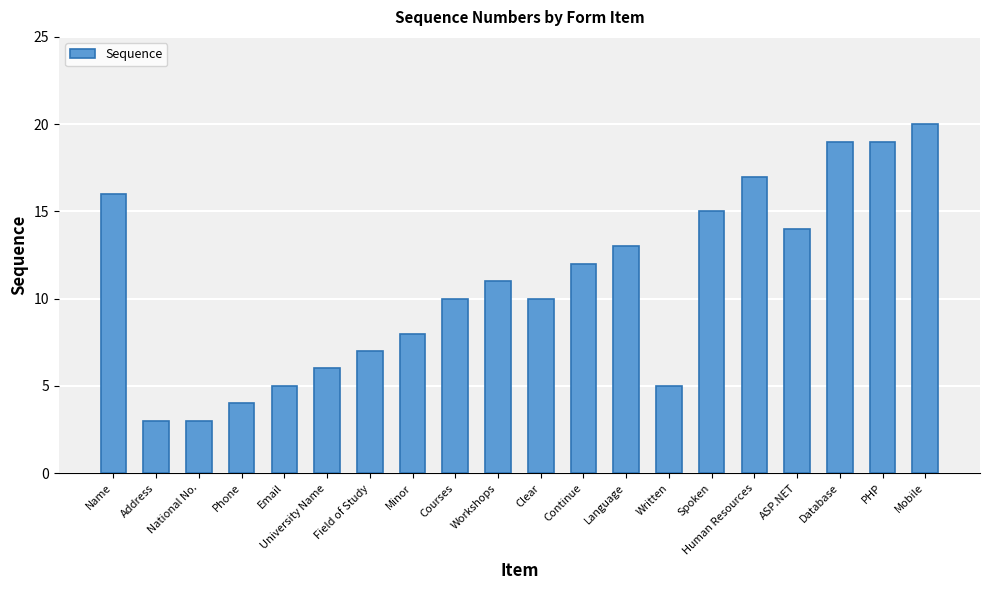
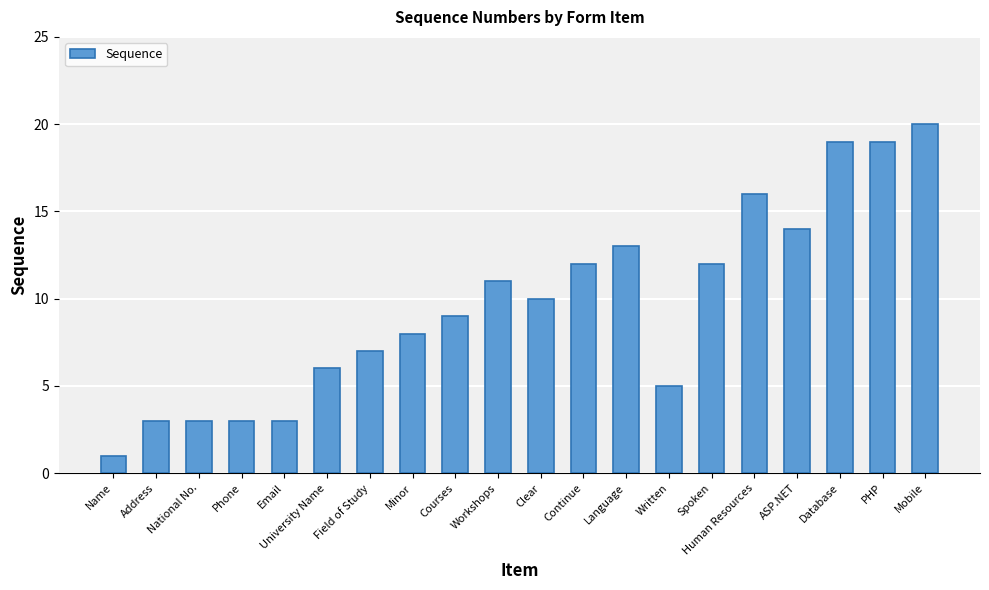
Name: 16 -> 1
Phone: 4 -> 3
Email: 5 -> 3
Courses: 10 -> 9
Spoken: 15 -> 12
Human Resources: 17 -> 16
